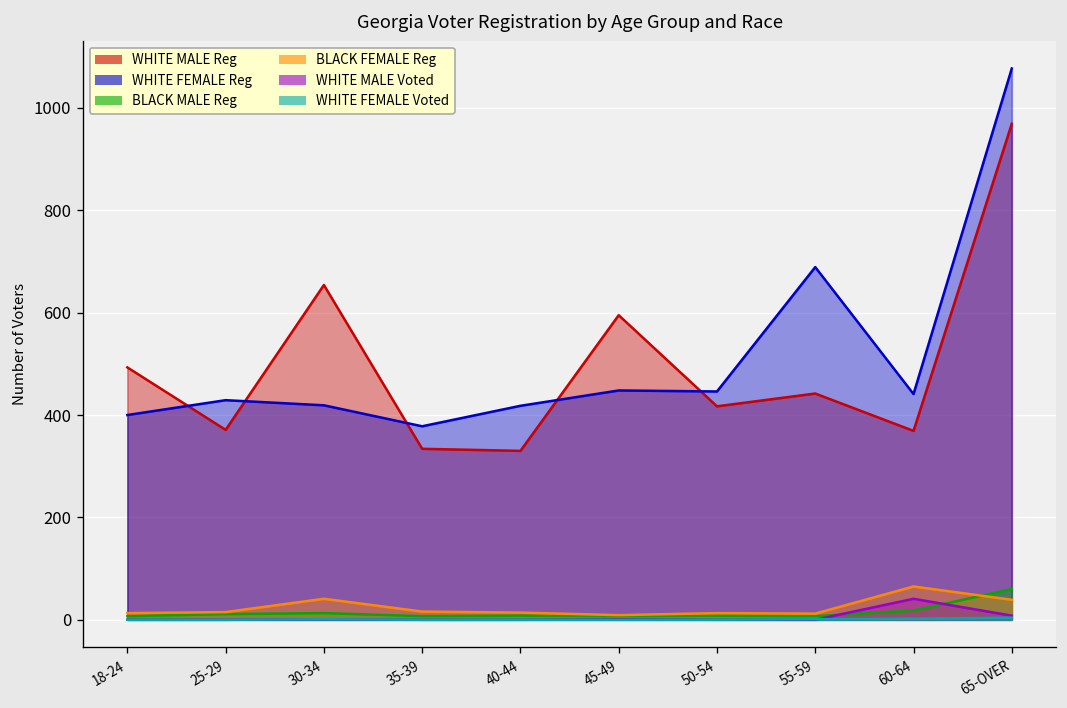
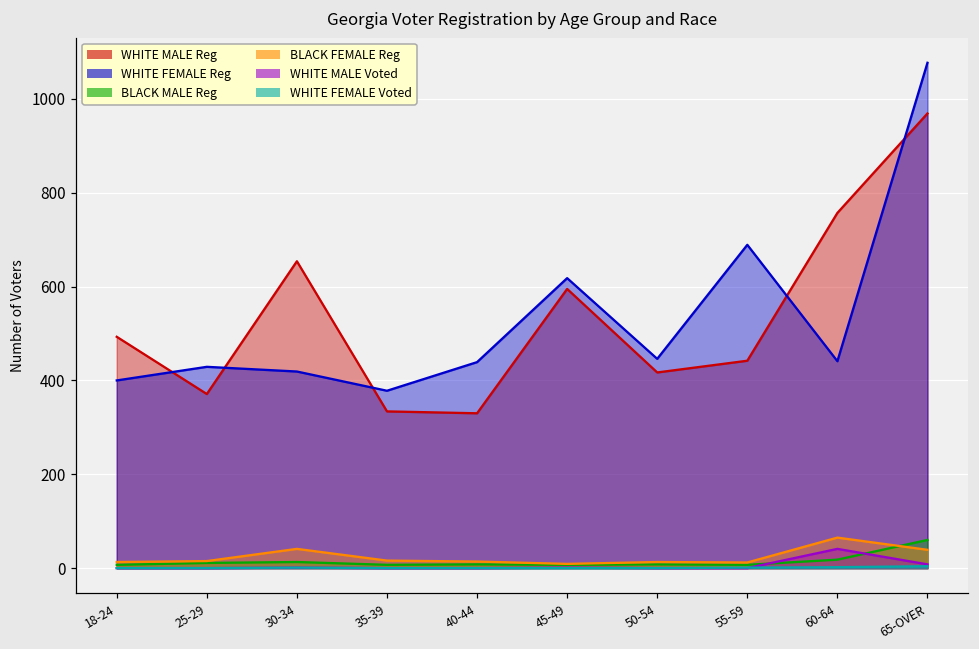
WHITE FEMALE Reg, 40-44: 420 -> 440
WHITE FEMALE Reg, 45-49: 450 -> 620
WHITE MALE Reg, 60-64: 370 -> 760
